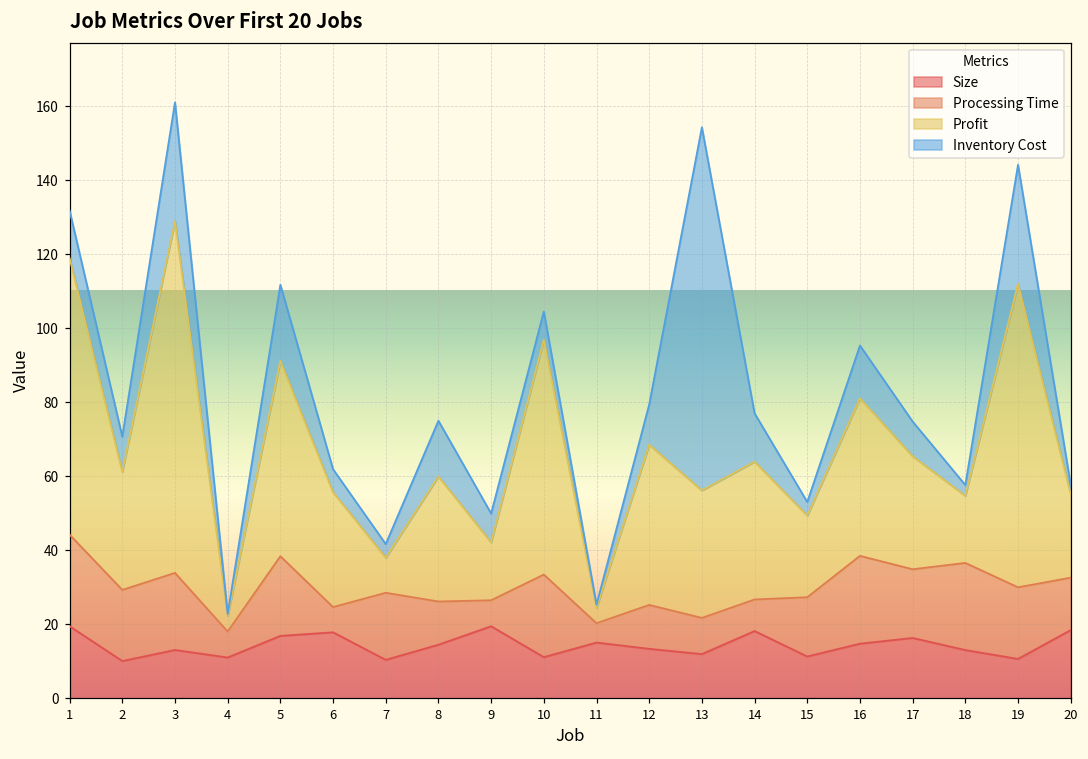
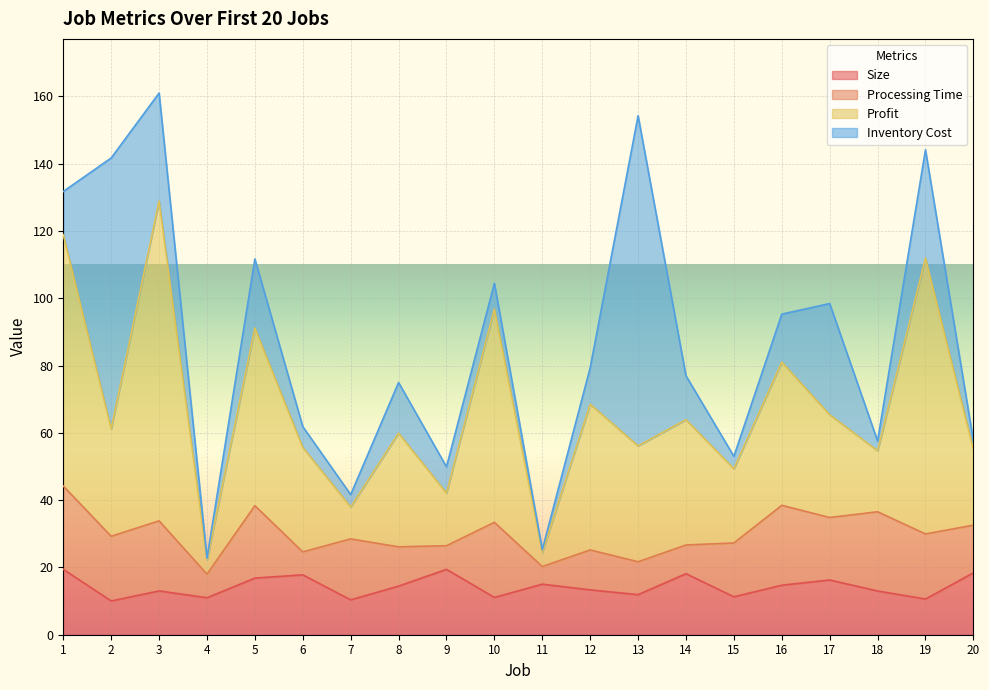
Inventory Cost, 2: 9 -> 81
Inventory Cost, 17: 9 -> 33
